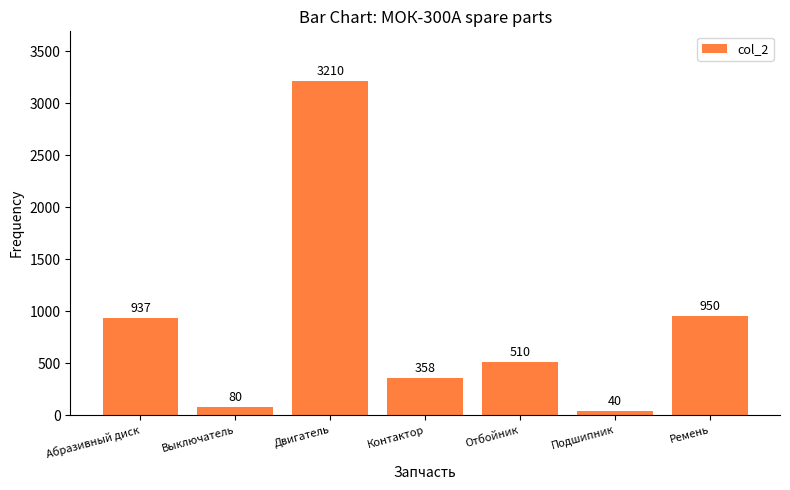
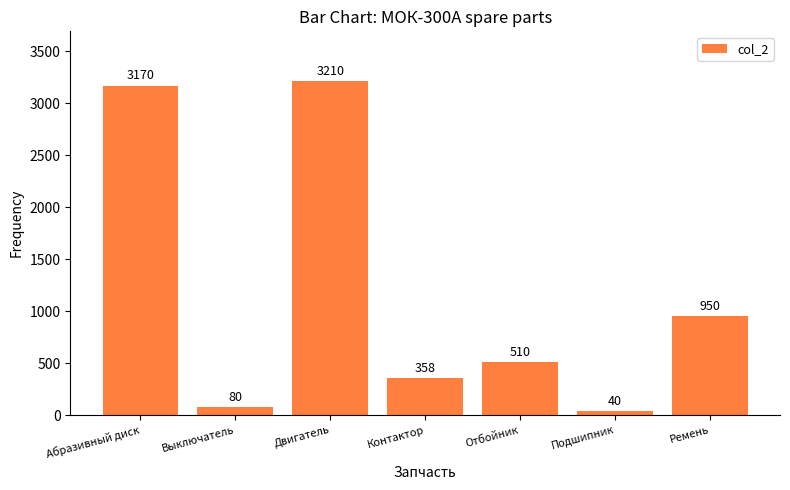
Абразивный диск: 937 -> 3170
